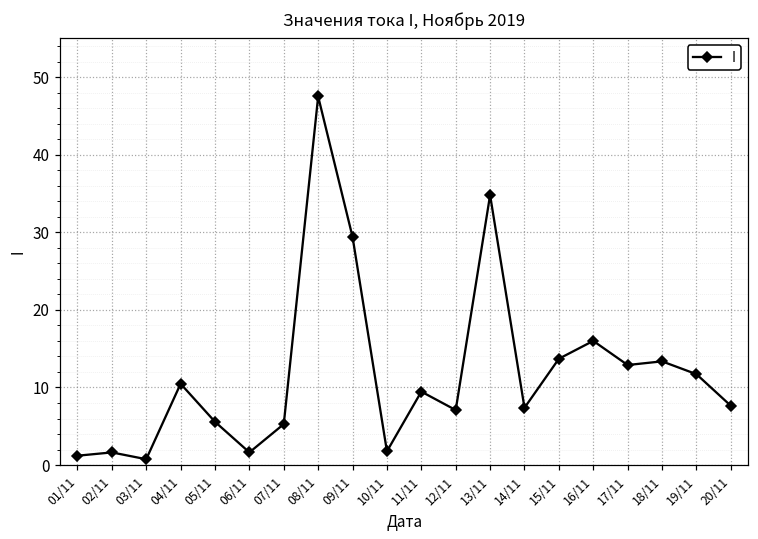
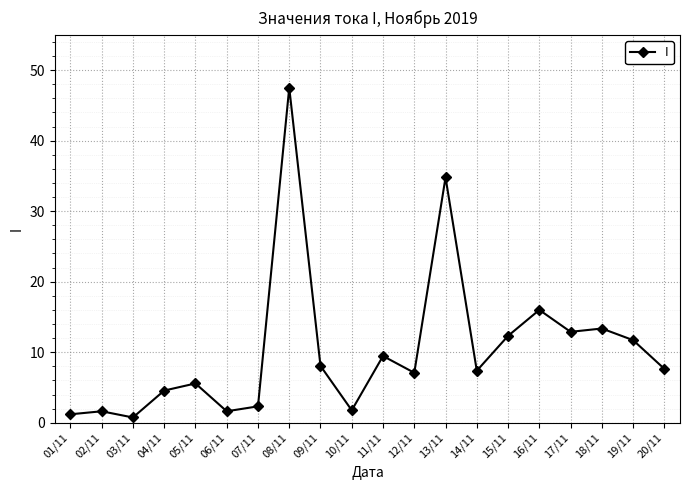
04/11: 10 -> 5
07/11: 5 -> 2
09/11: 29 -> 8
15/11: 14 -> 12
